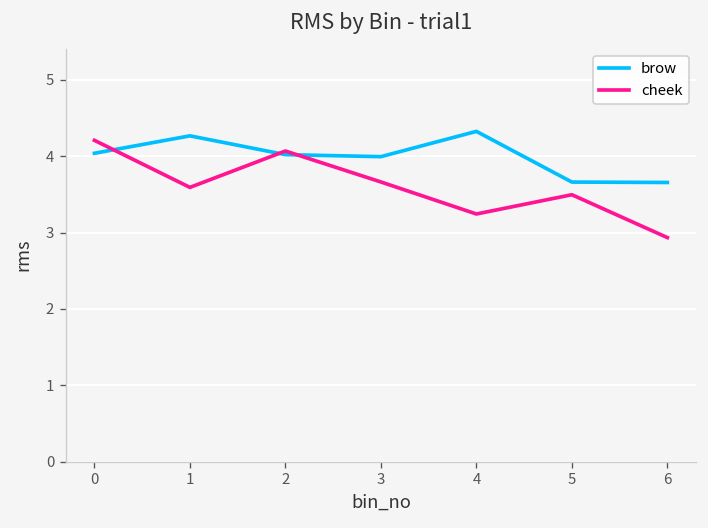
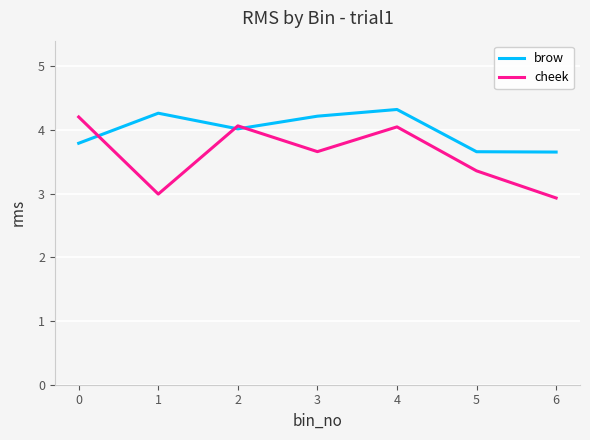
brow, 0: 4.0 -> 3.8
cheek, 1: 3.6 -> 3.0
brow, 3: 4.0 -> 4.2
cheek, 4: 3.2 -> 4.1
cheek, 5: 3.5 -> 3.4
